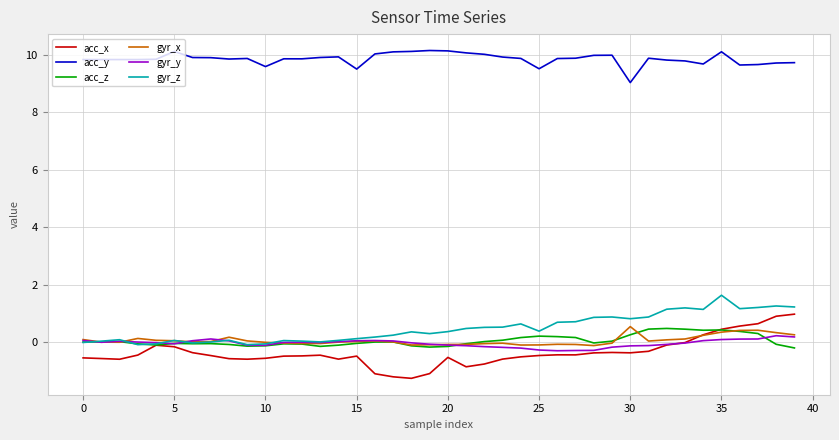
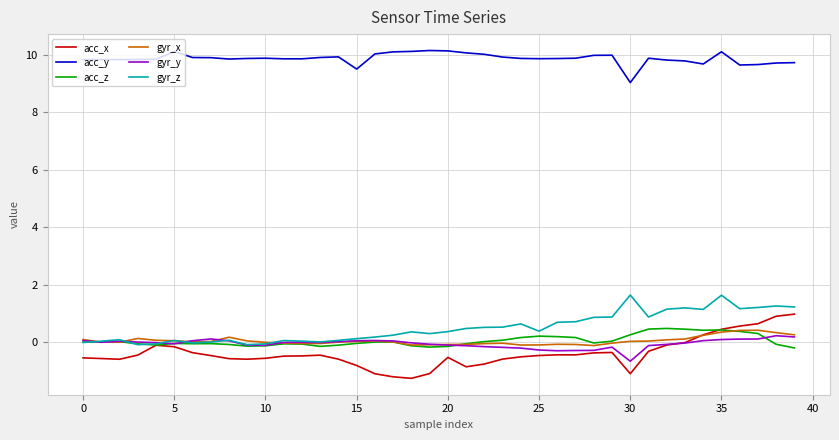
acc_y, 10: 9.6 -> 9.9
acc_x, 15: -0.5 -> -0.8
acc_y, 25: 9.5 -> 9.9
acc_x, 30: -0.4 -> -1.1
gyr_x, 30: 0.5 -> 0.0
gyr_y, 30: -0.1 -> -0.7
gyr_z, 30: 0.8 -> 1.6
